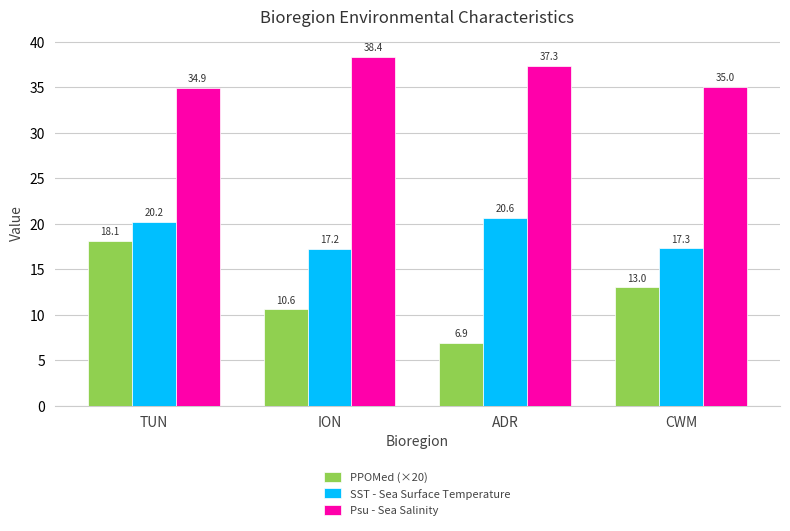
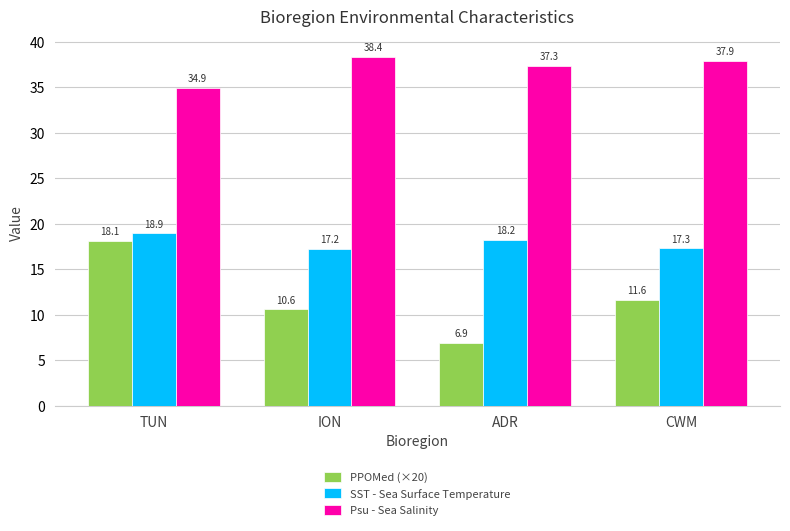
SST - Sea Surface Temperature, TUN: 20.2 -> 18.9
SST - Sea Surface Temperature, ADR: 20.6 -> 18.2
PPOMed (×20), CWM: 13.0 -> 11.6
Psu - Sea Salinity, CWM: 35.0 -> 37.9
